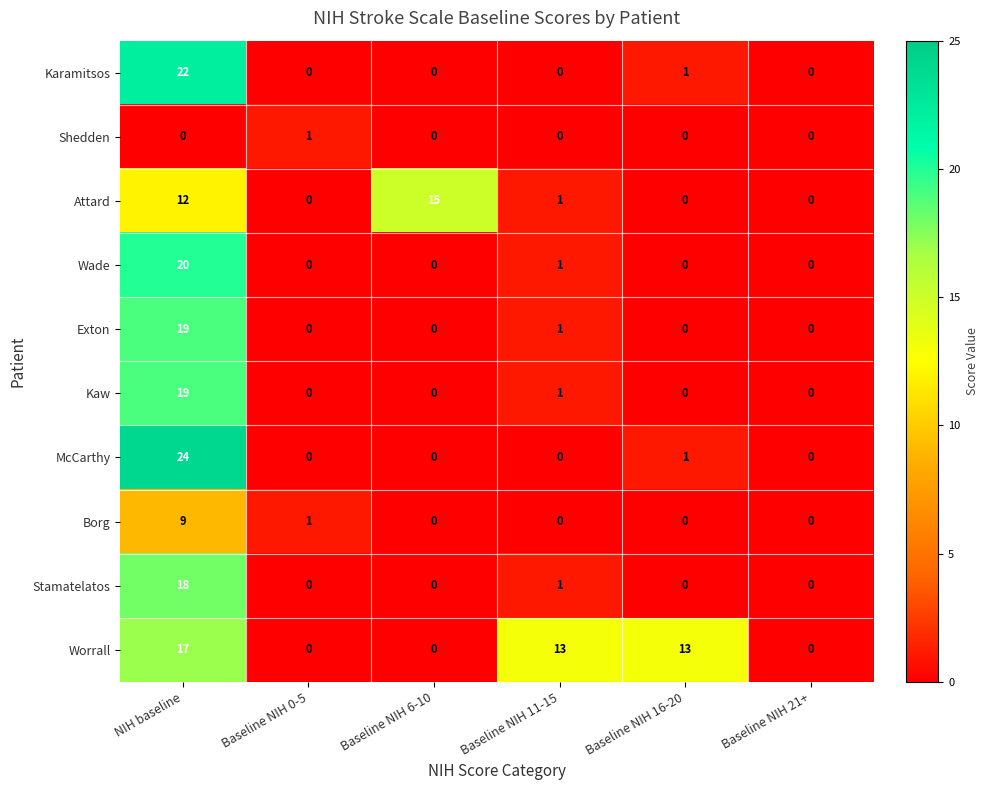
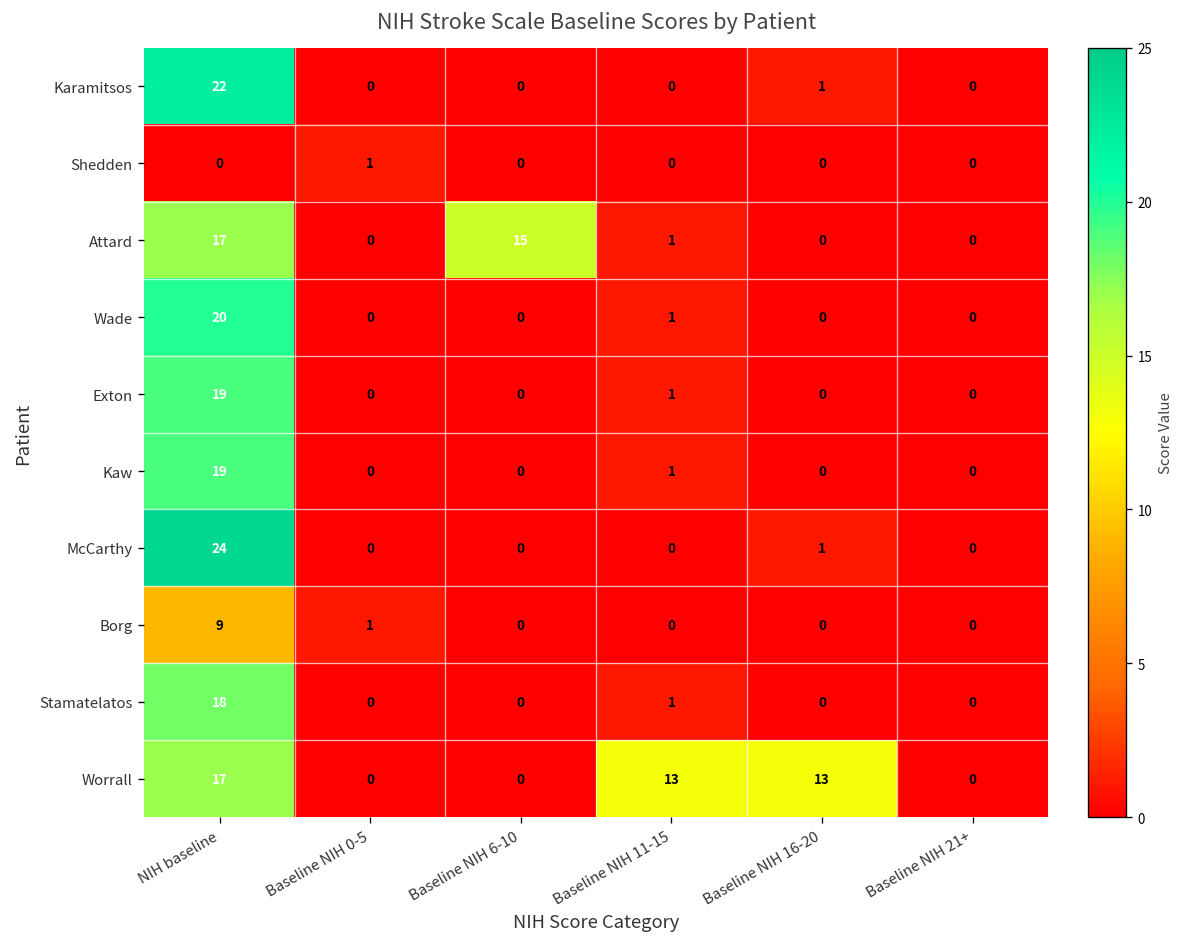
Attard, NIH baseline: 12 -> 17
